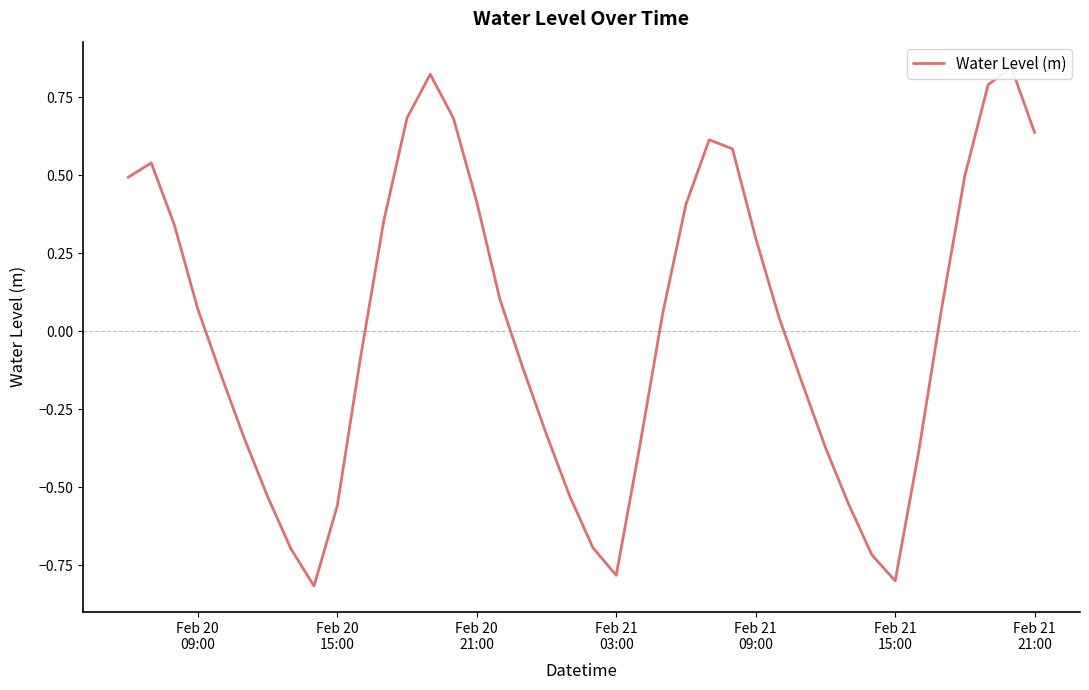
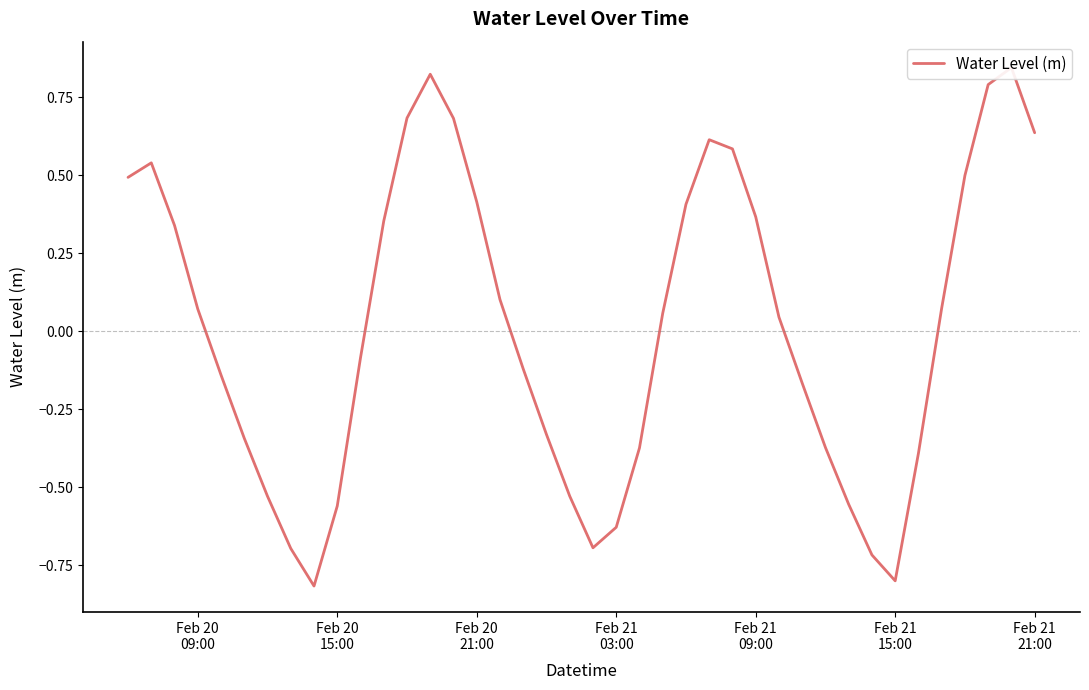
Feb 21 03:00: -0.78 -> -0.63
Feb 21 09:00: 0.30 -> 0.37
